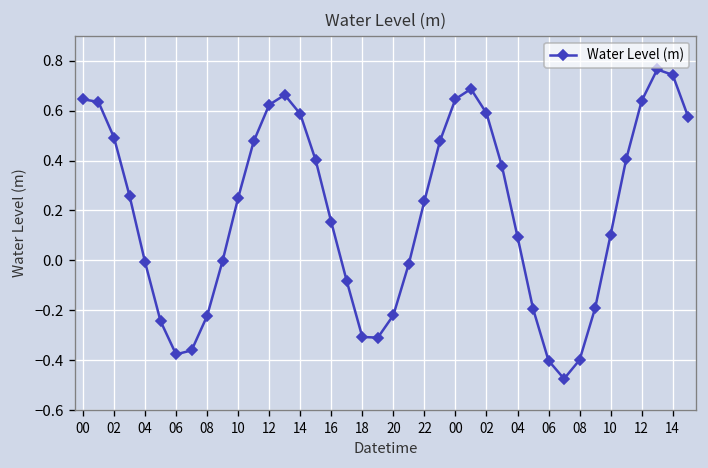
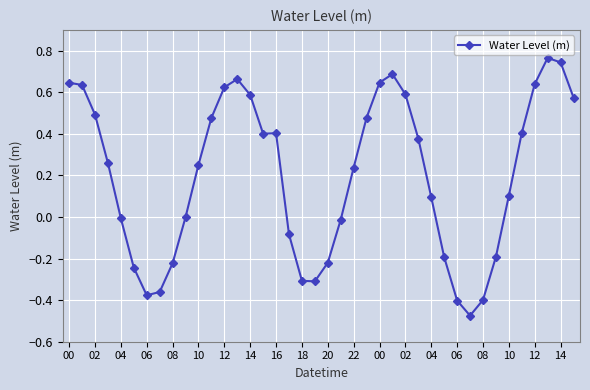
16: 0.15 -> 0.40
